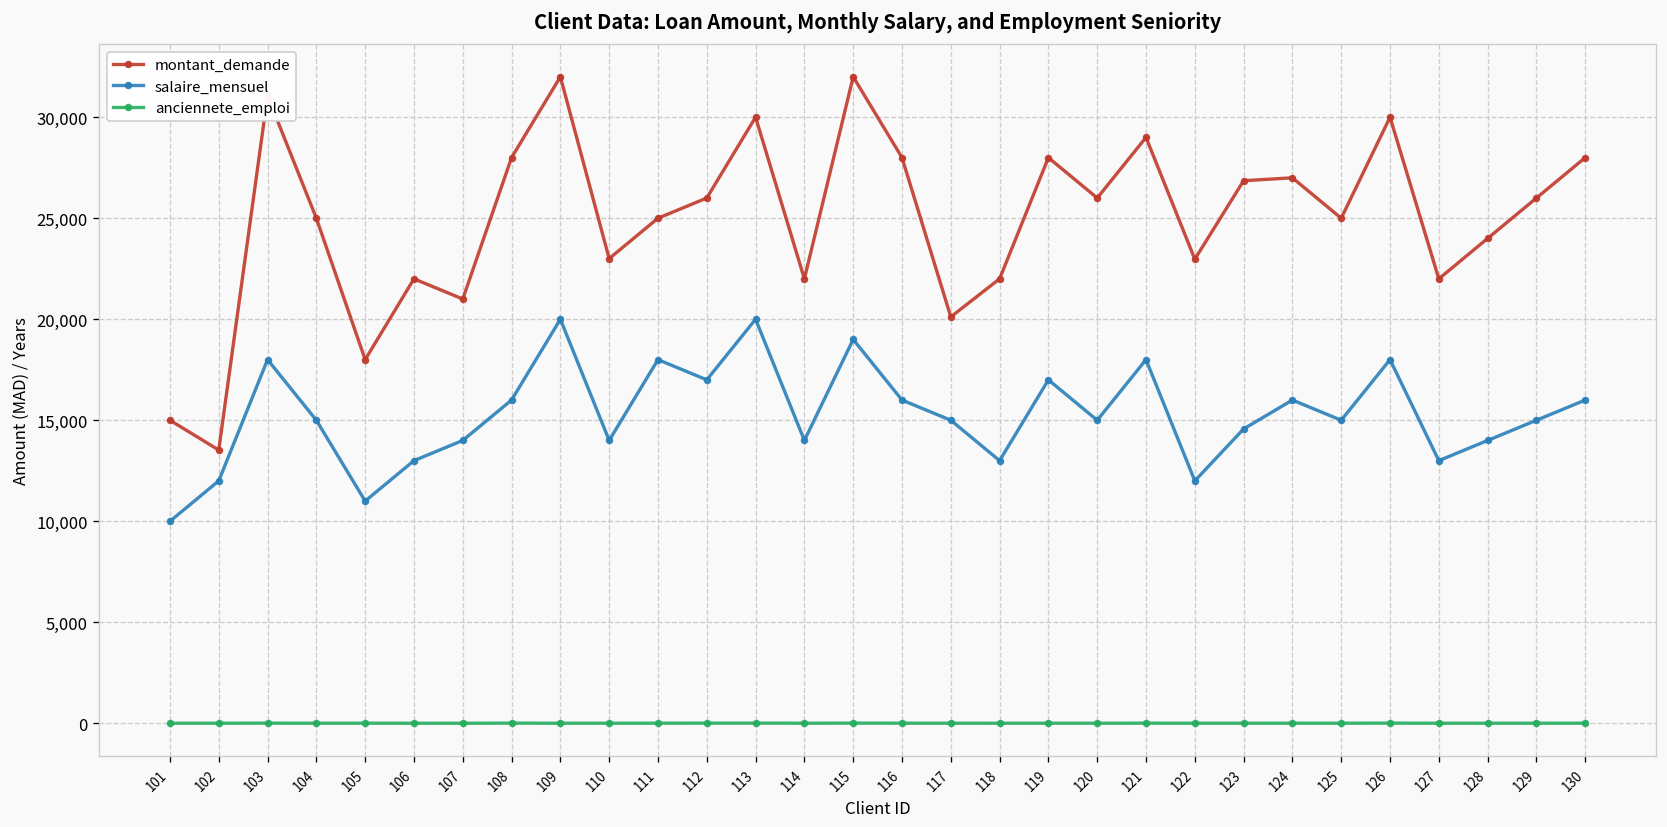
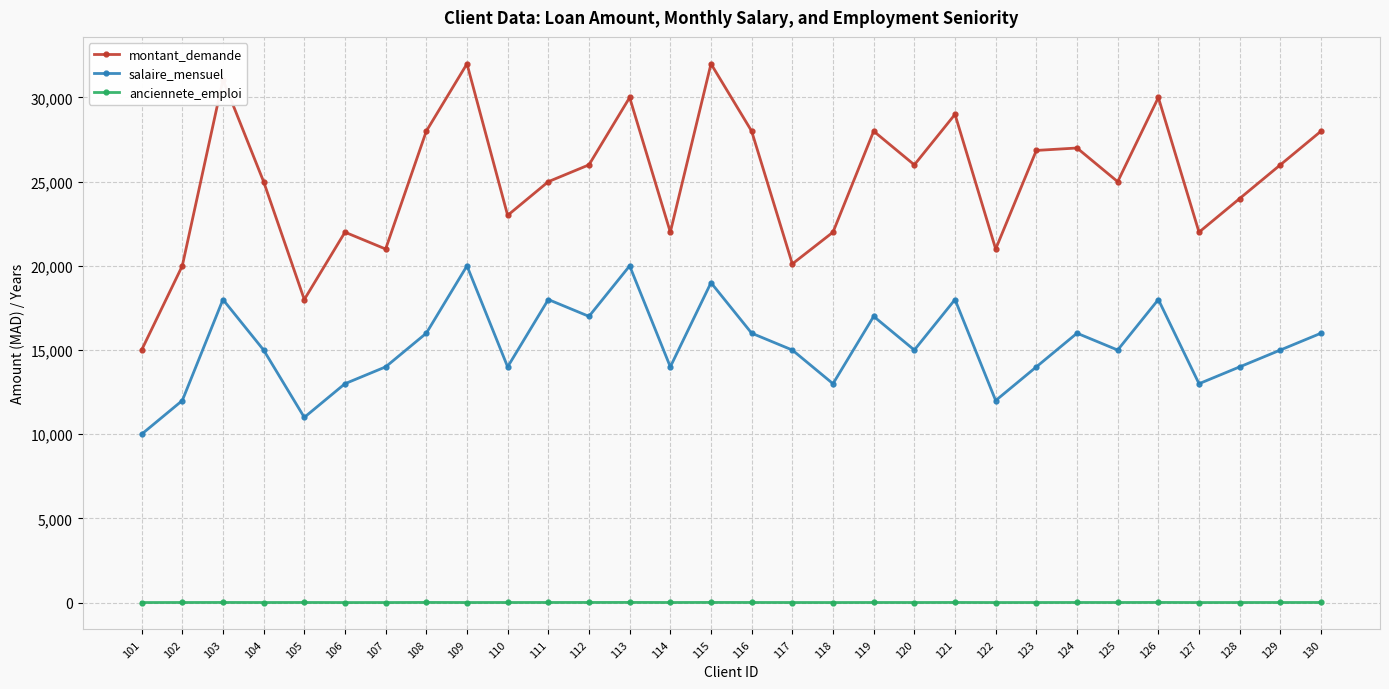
montant_demande, 102: 13,500 -> 20,000
montant_demande, 122: 23,000 -> 21,000
salaire_mensuel, 123: 14,600 -> 14,000
